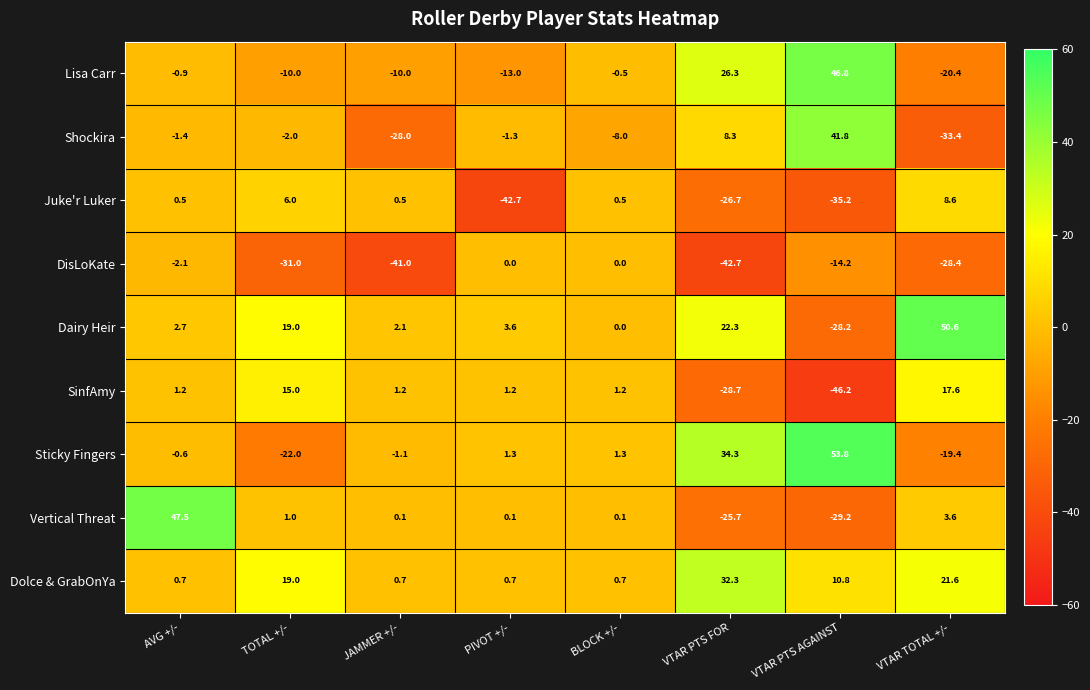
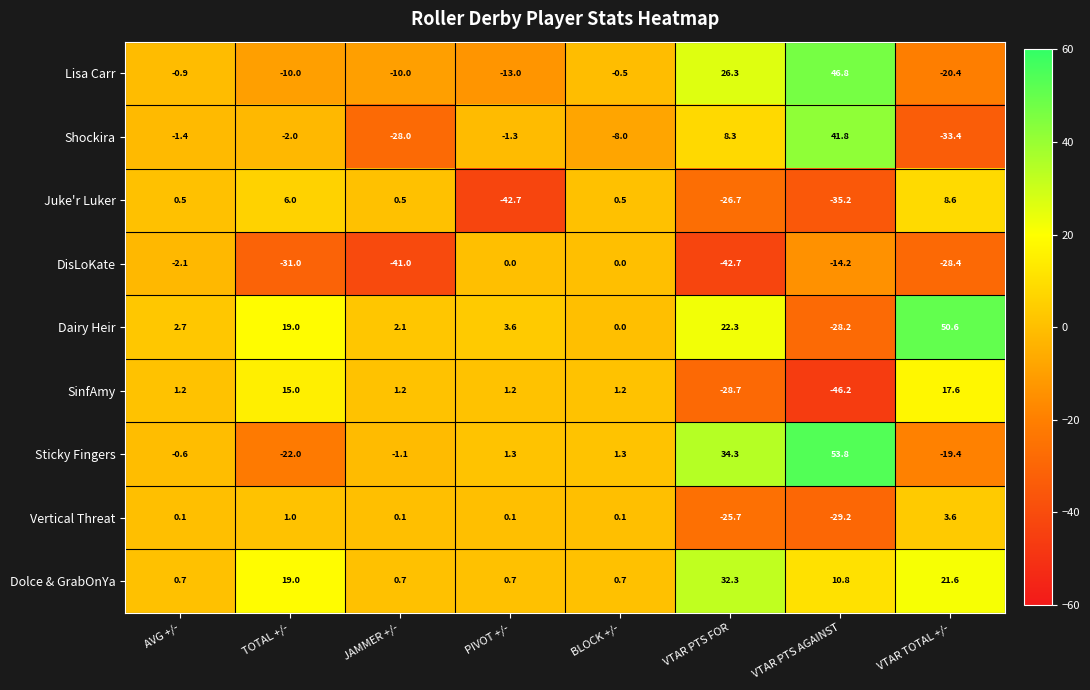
Vertical Threat, AVG +/-: 47.5 -> 0.1
